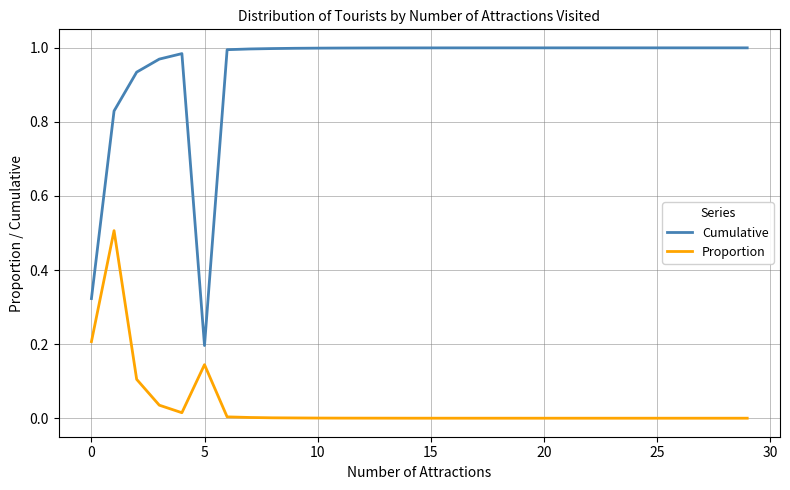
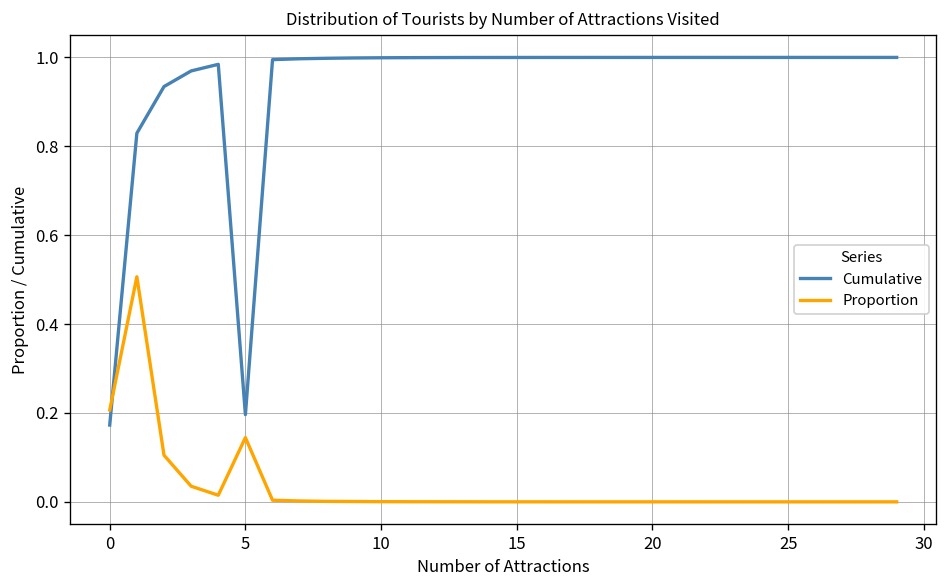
Cumulative, 0: 0.32 -> 0.17
